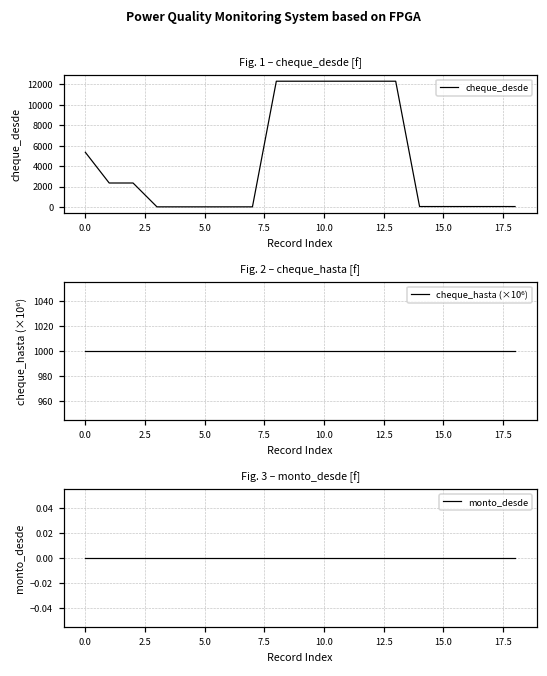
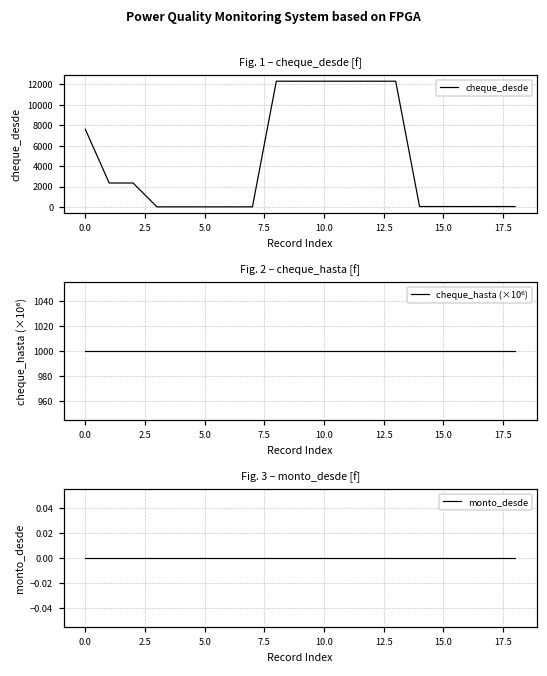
Fig. 1 – cheque_desde [f], 0.0: 5000 -> 8000
